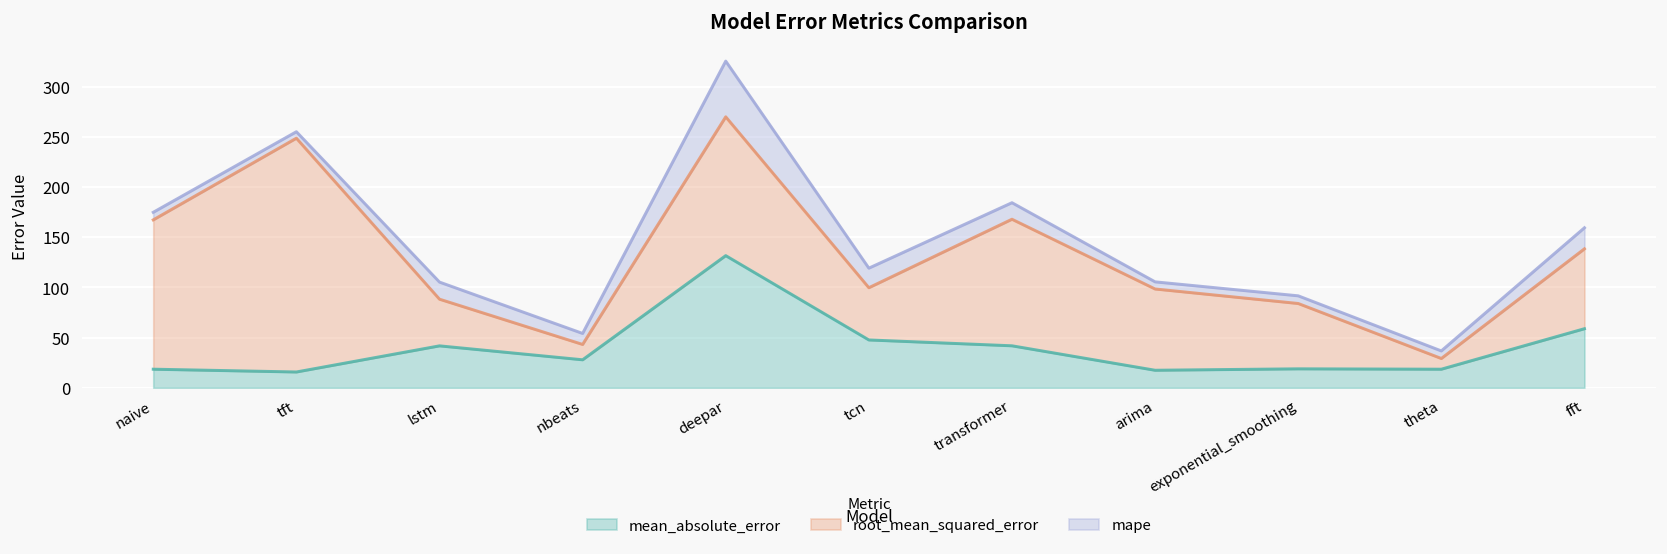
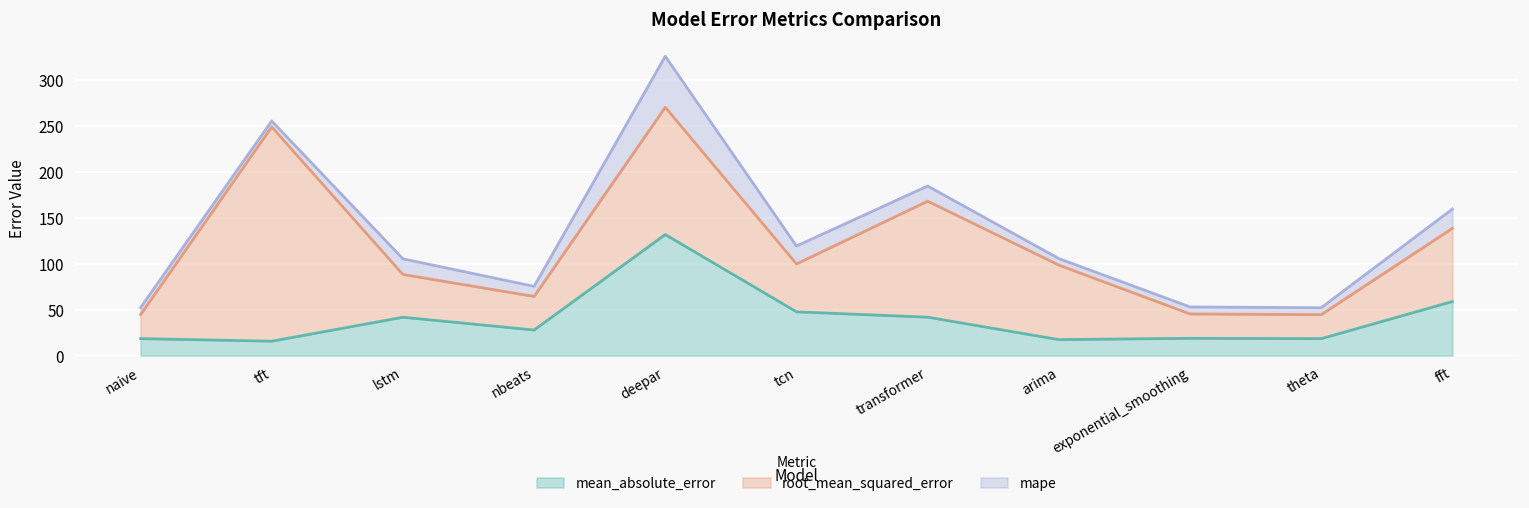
root_mean_squared_error, naive: 150 -> 30
root_mean_squared_error, nbeats: 20 -> 40
root_mean_squared_error, exponential_smoothing: 70 -> 30
root_mean_squared_error, theta: 10 -> 30
